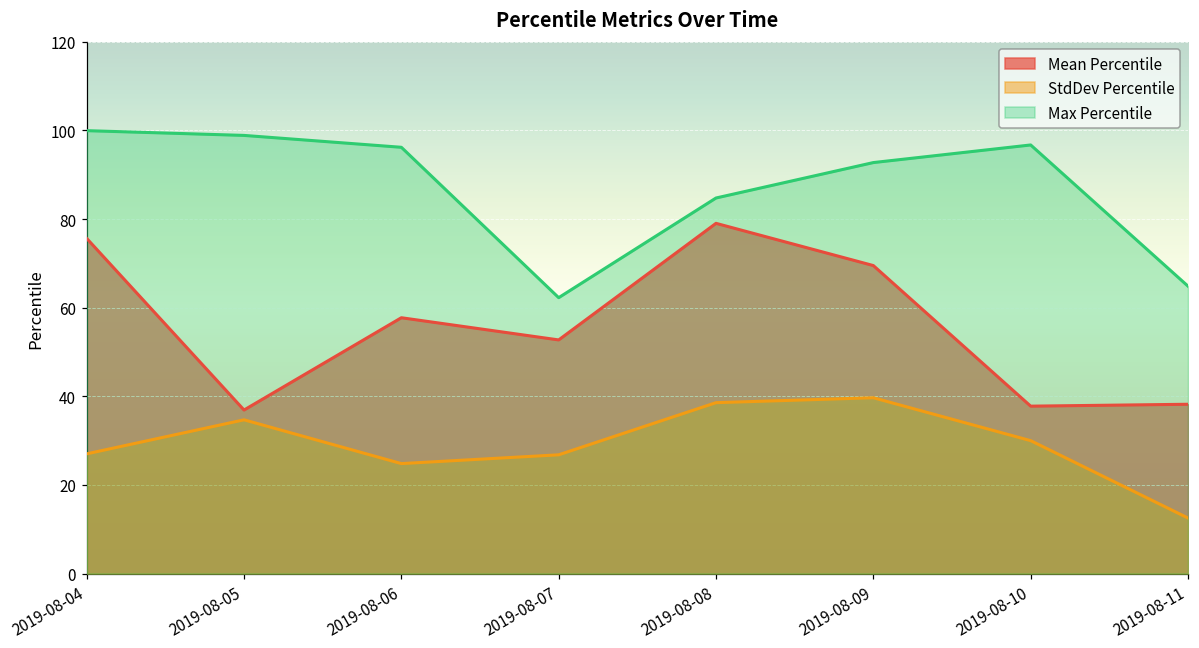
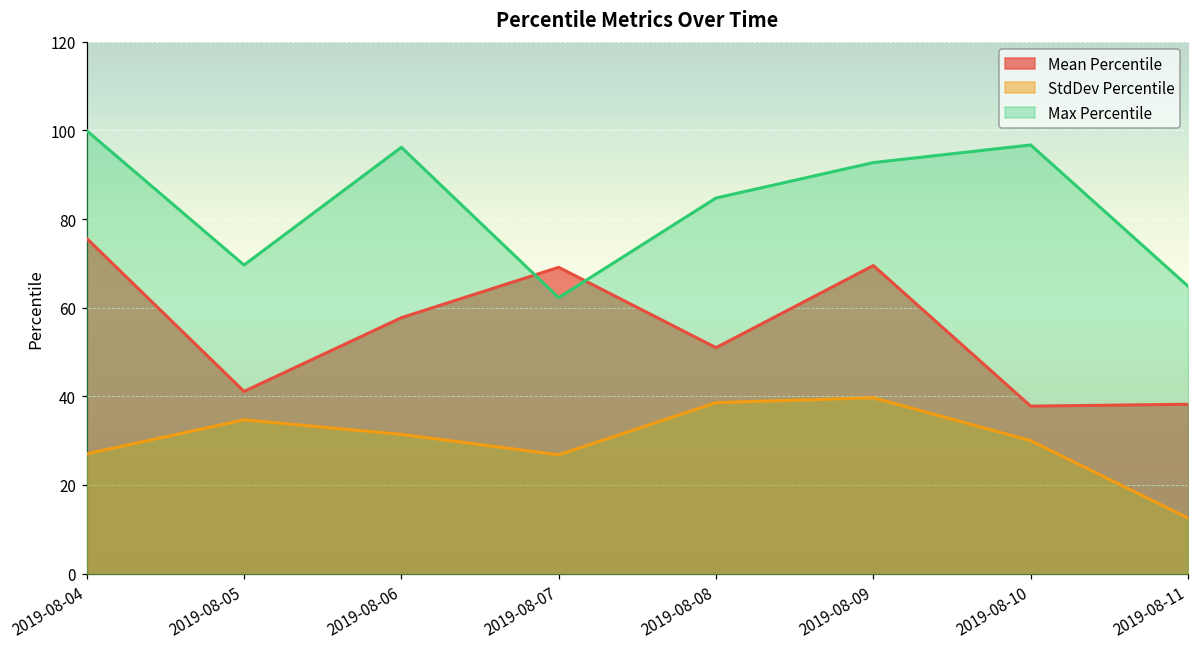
Mean Percentile, 2019-08-05: 37 -> 41
Max Percentile, 2019-08-05: 99 -> 70
StdDev Percentile, 2019-08-06: 25 -> 31
Mean Percentile, 2019-08-07: 53 -> 69
Mean Percentile, 2019-08-08: 79 -> 51
